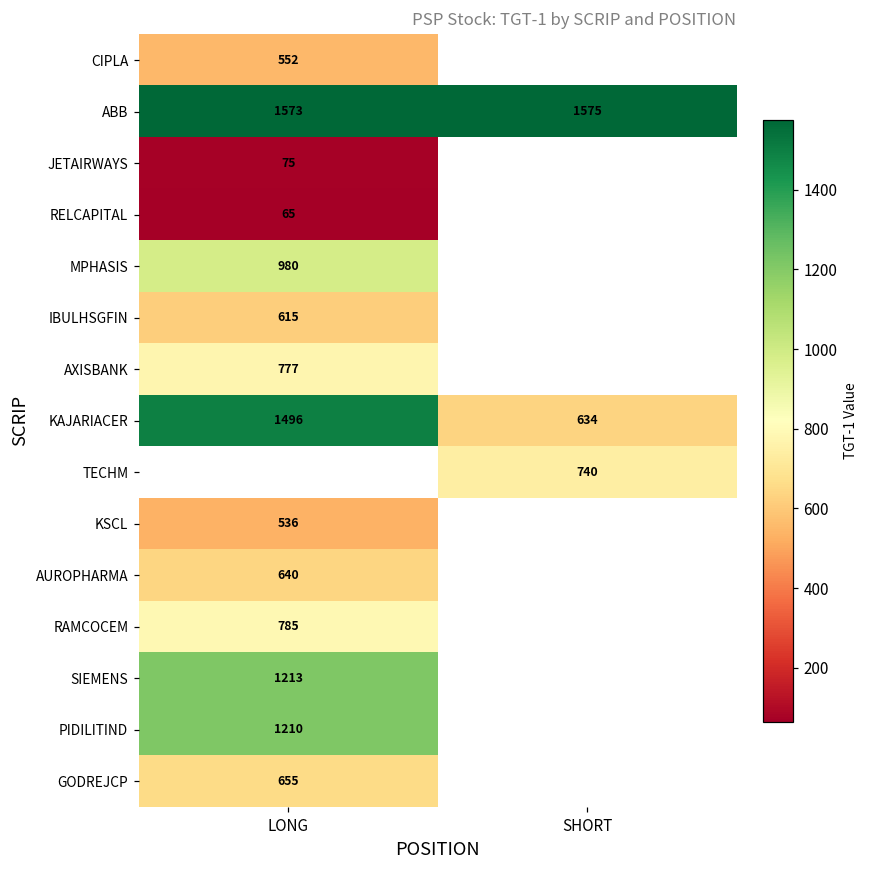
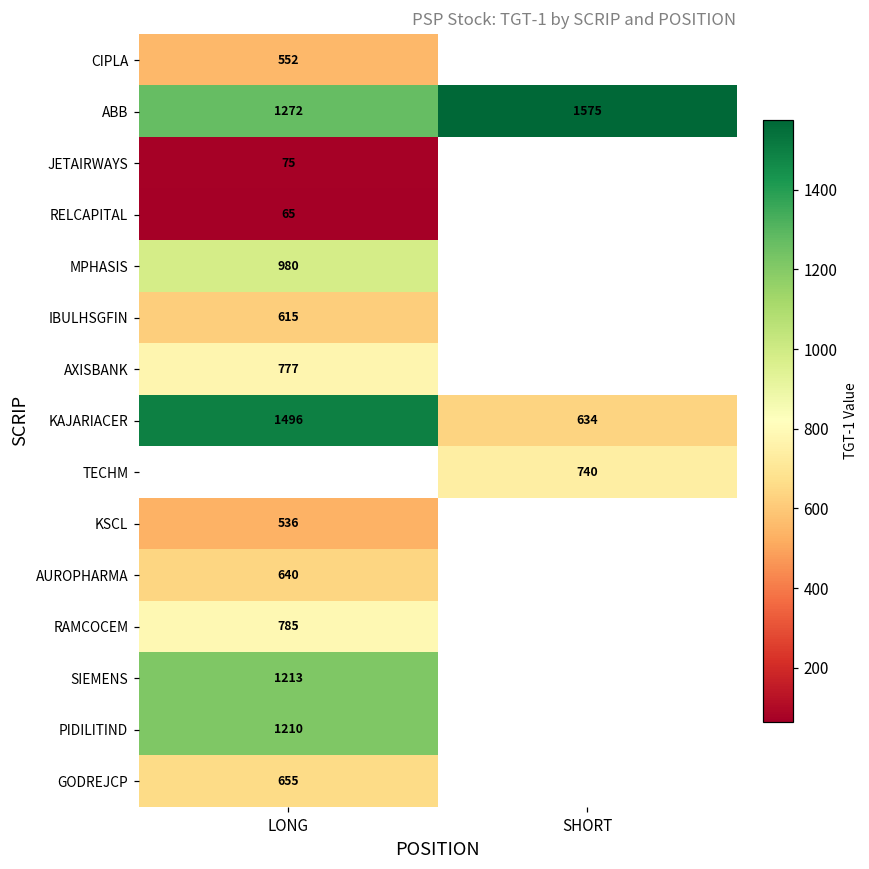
ABB, LONG: 1573 -> 1272
